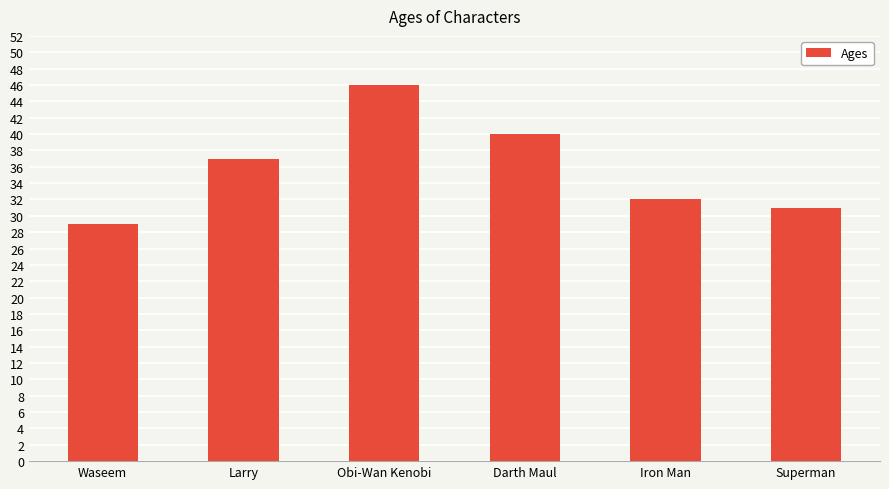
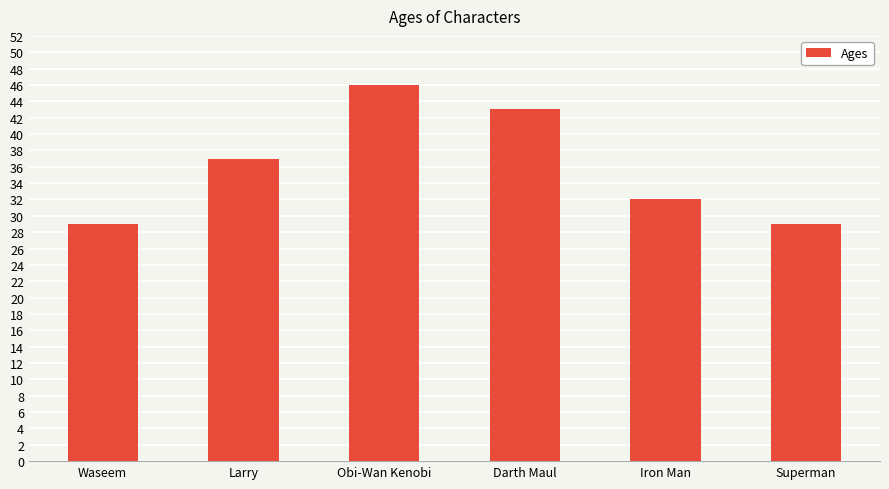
Darth Maul: 40 -> 43
Superman: 31 -> 29
